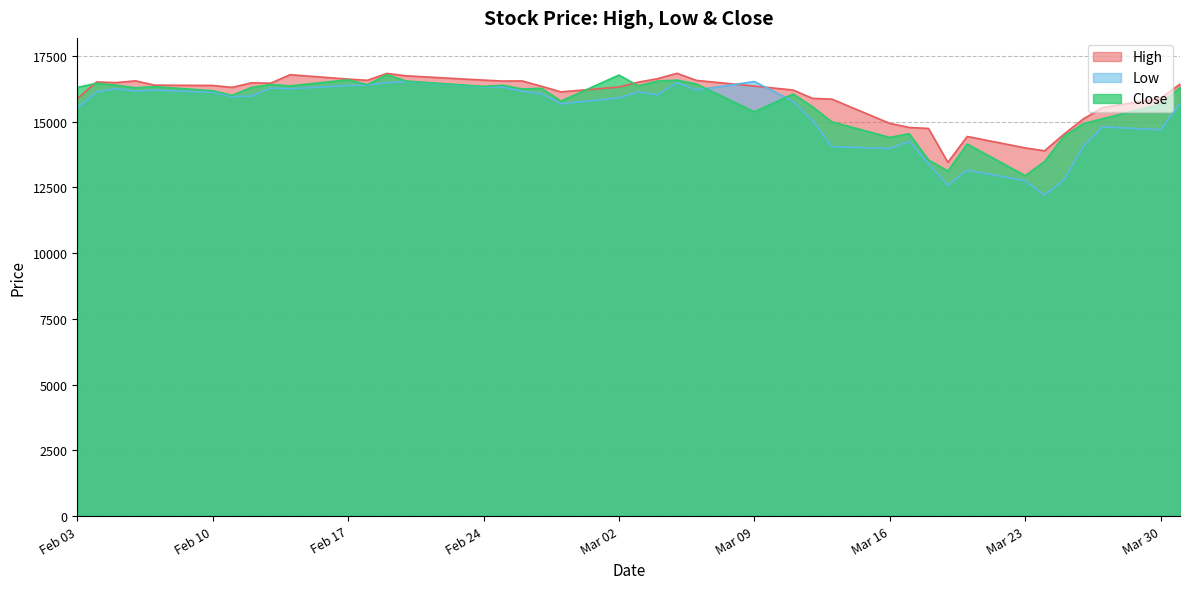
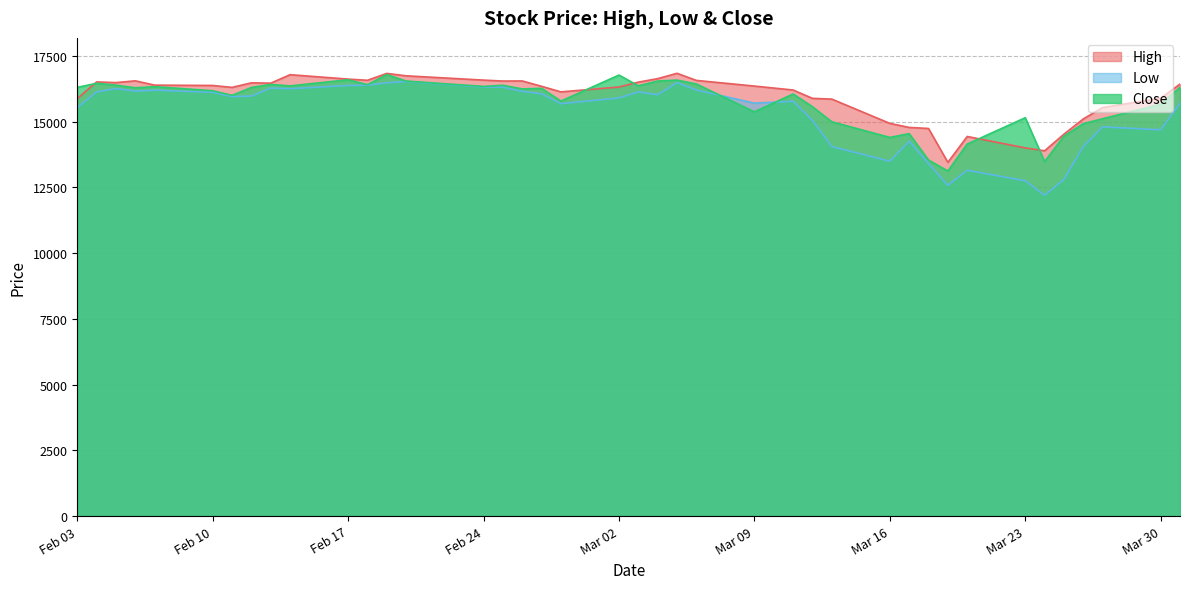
Low, Mar 09: 16500 -> 15700
Low, Mar 16: 14000 -> 13500
Close, Mar 23: 12900 -> 15100
